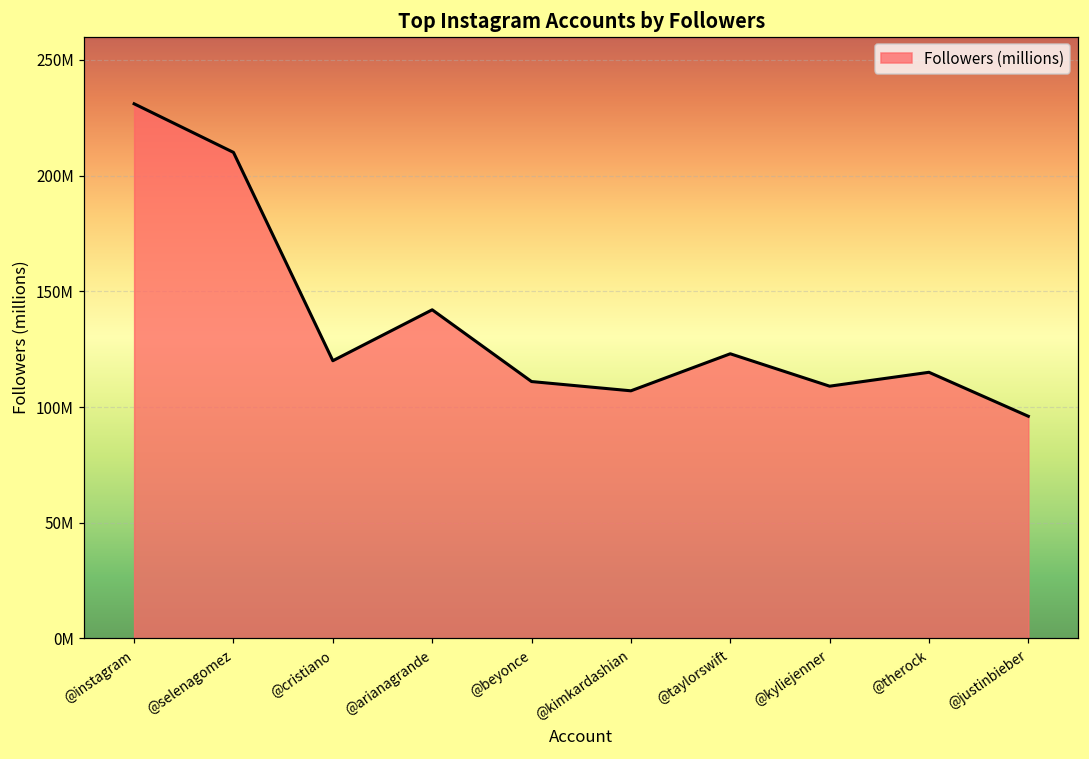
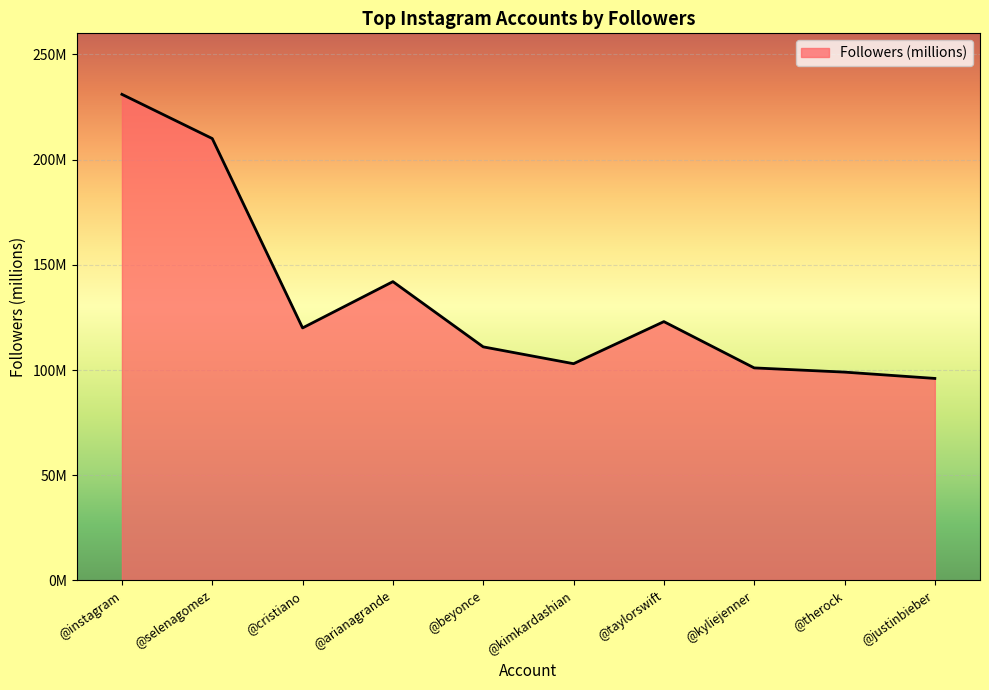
@kimkardashian: 107000000 -> 103000000
@kyliejenner: 109000000 -> 101000000
@therock: 115000000 -> 99000000
